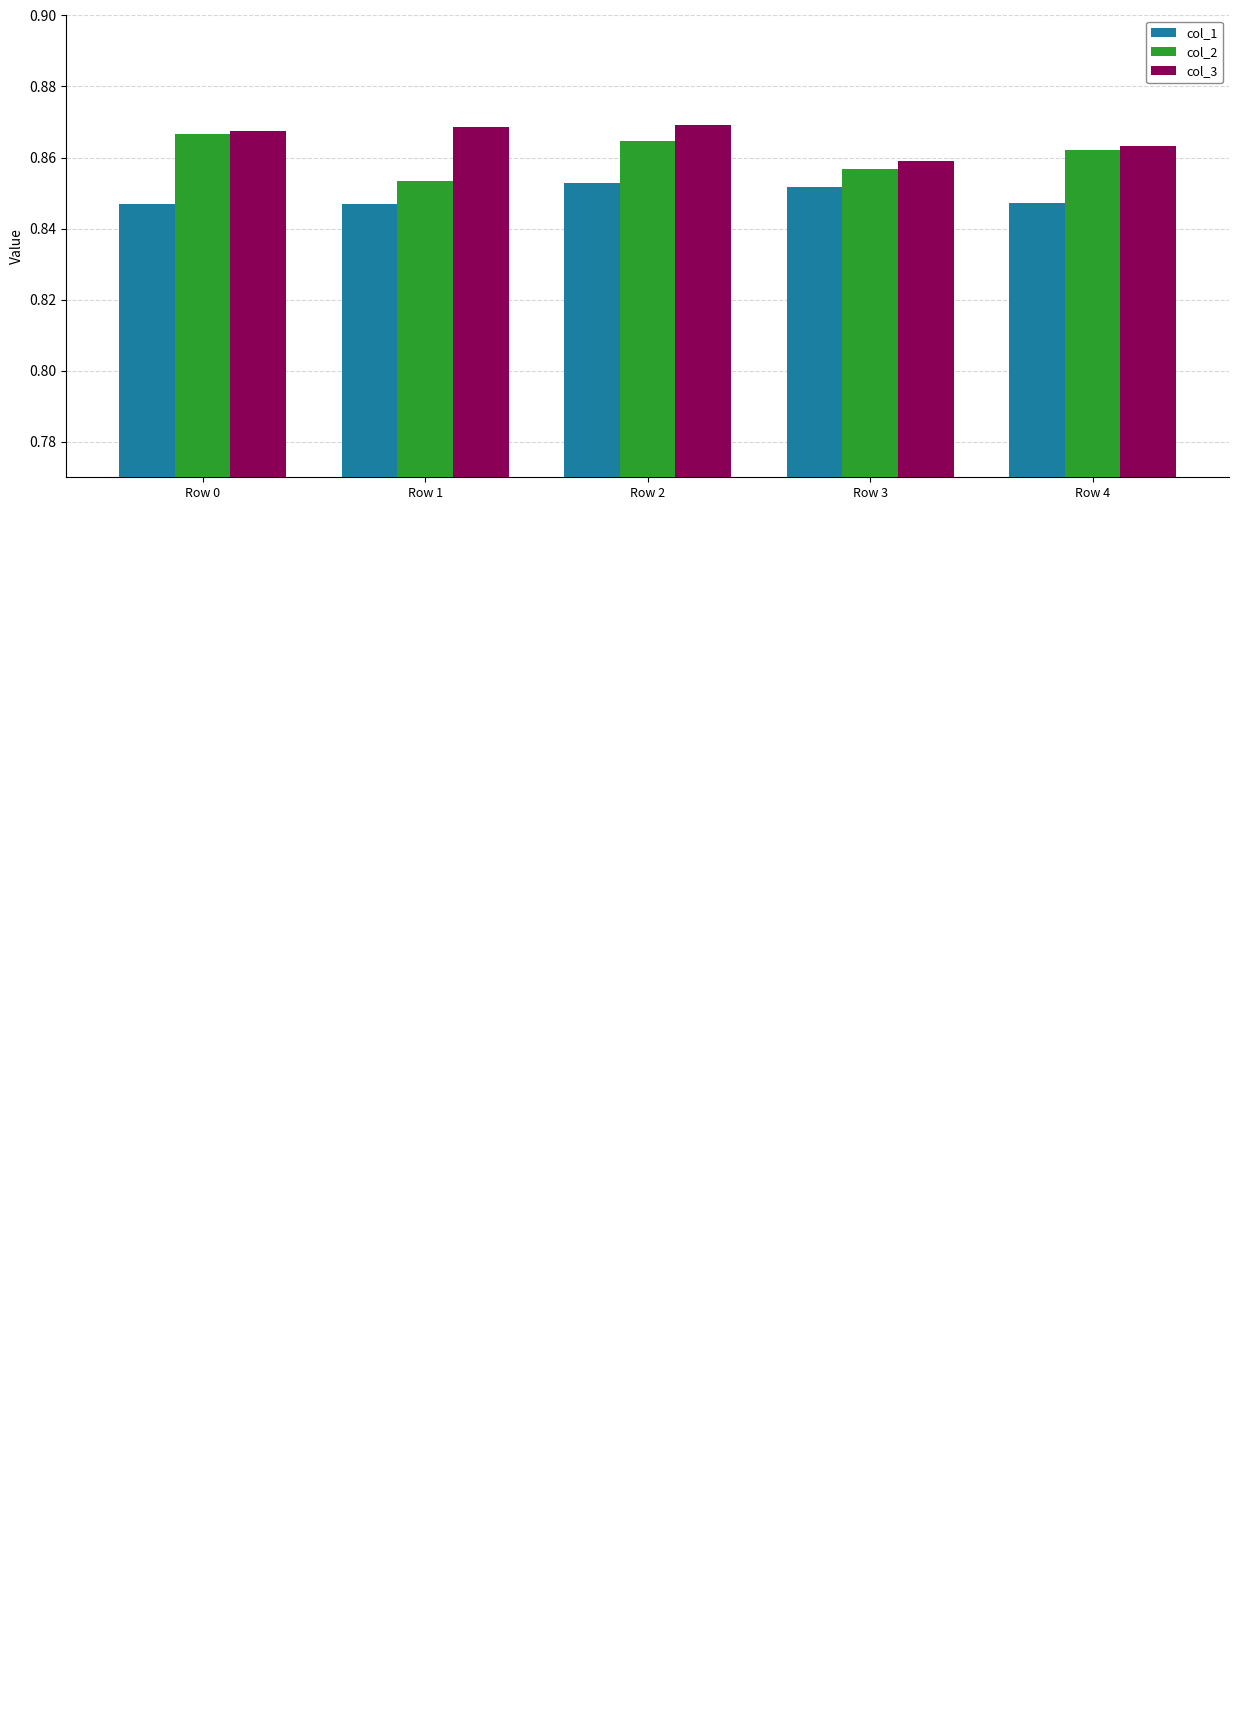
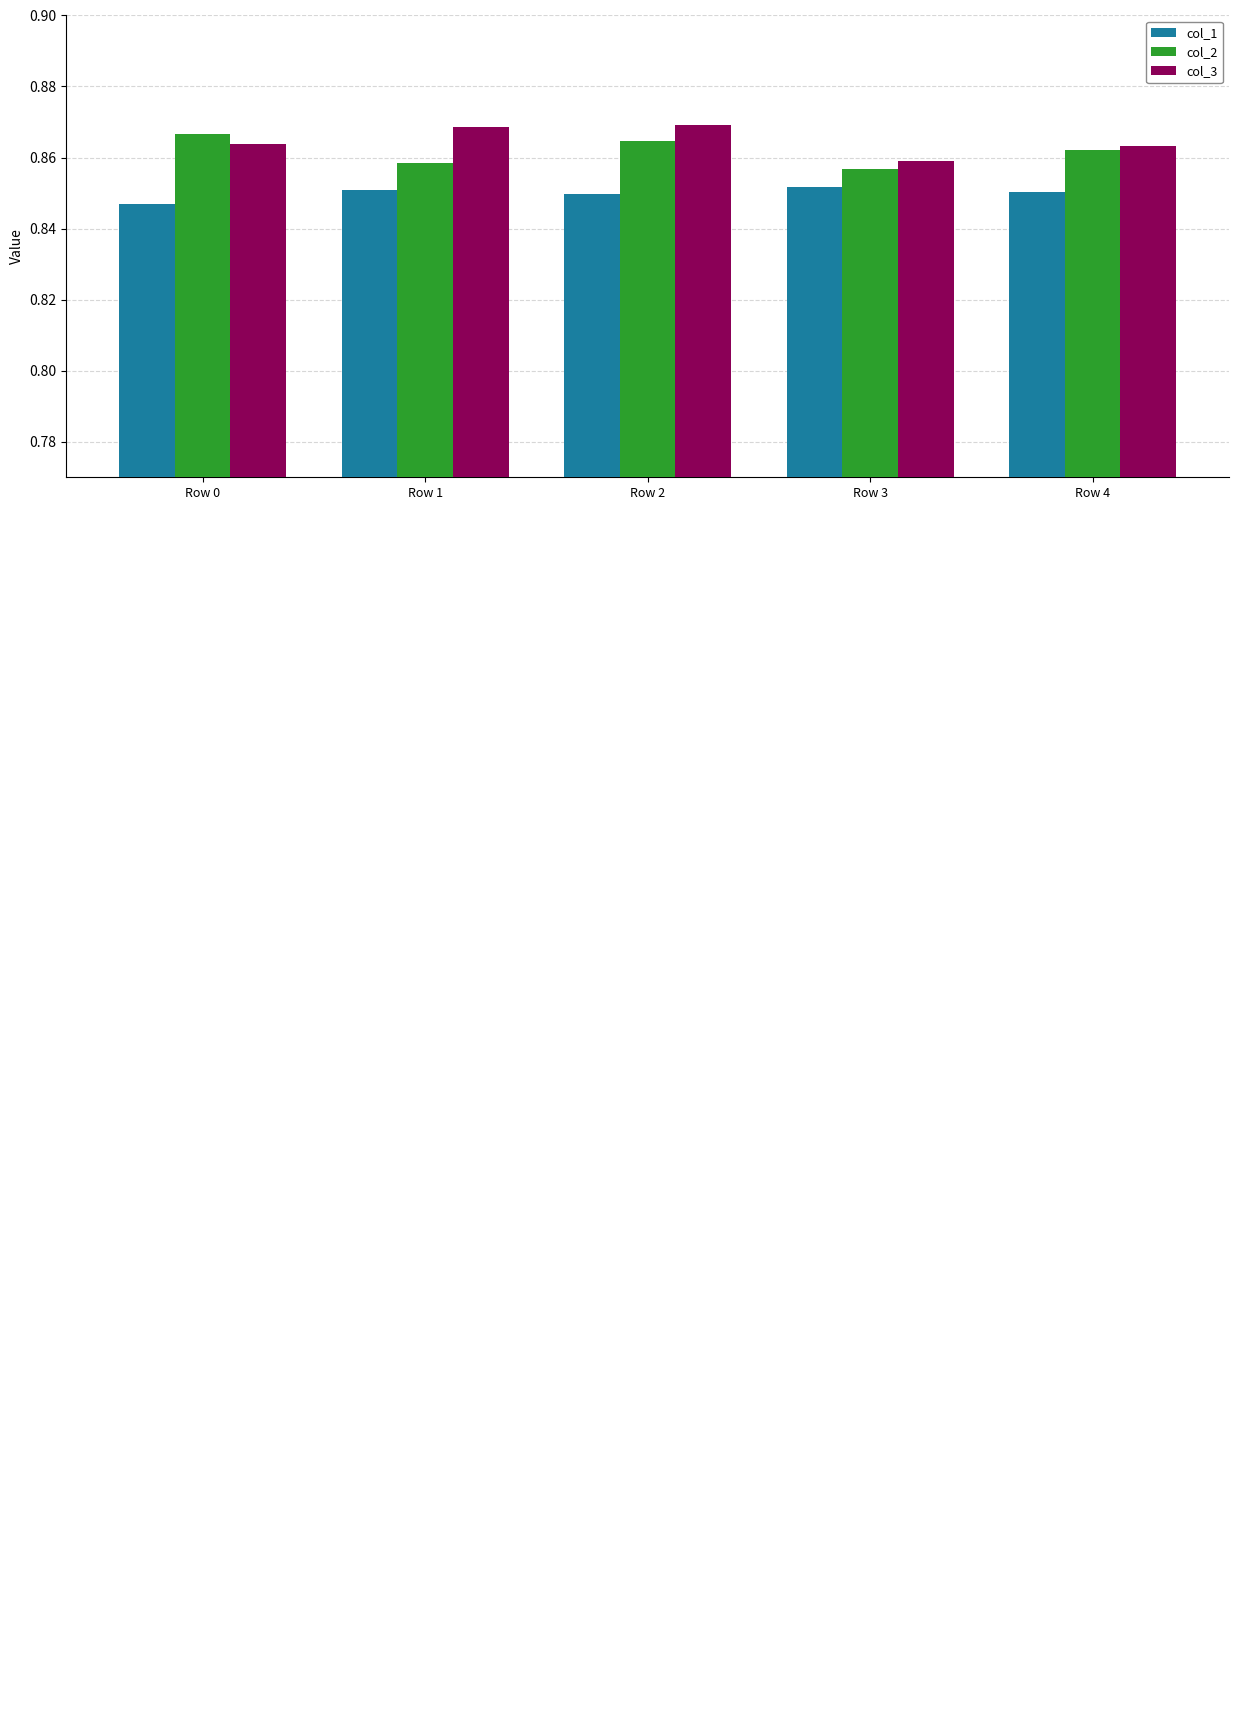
col_3, Row 0: 0.8675 -> 0.8639
col_1, Row 1: 0.8470 -> 0.8510
col_2, Row 1: 0.8533 -> 0.8586
col_1, Row 2: 0.8528 -> 0.8498
col_1, Row 4: 0.8472 -> 0.8504
